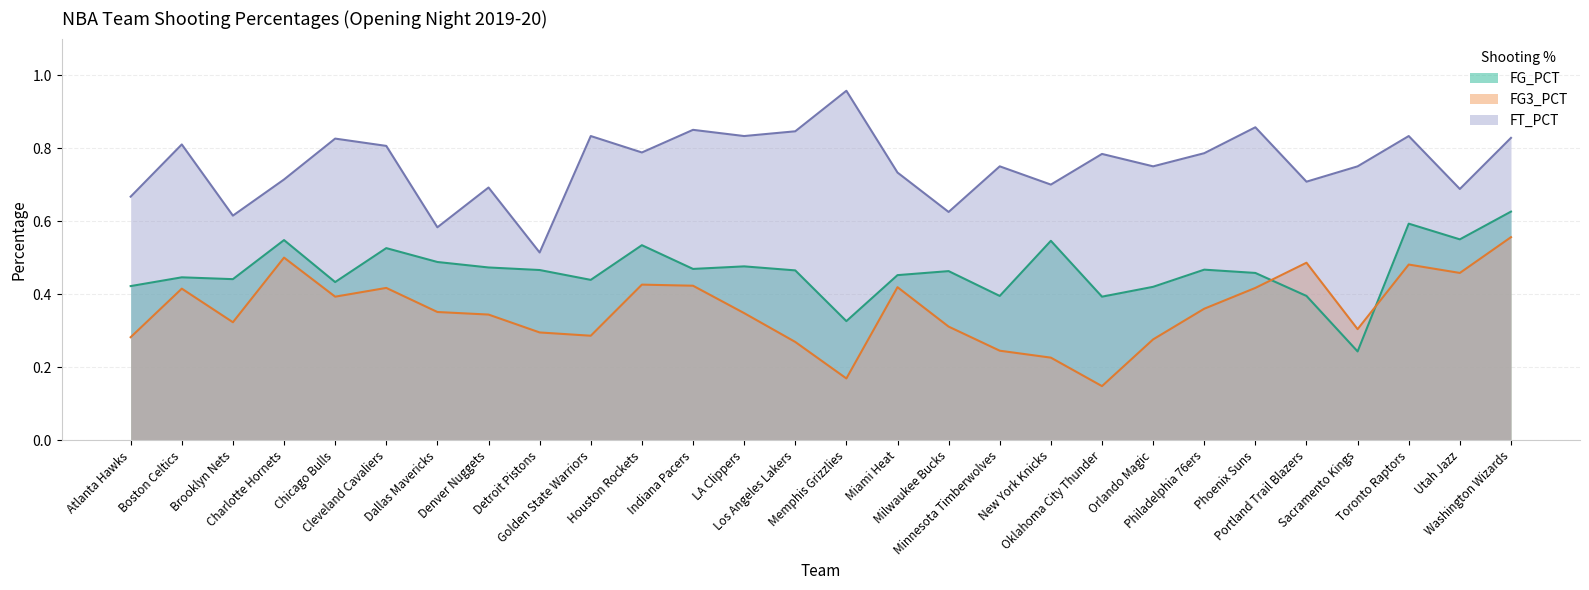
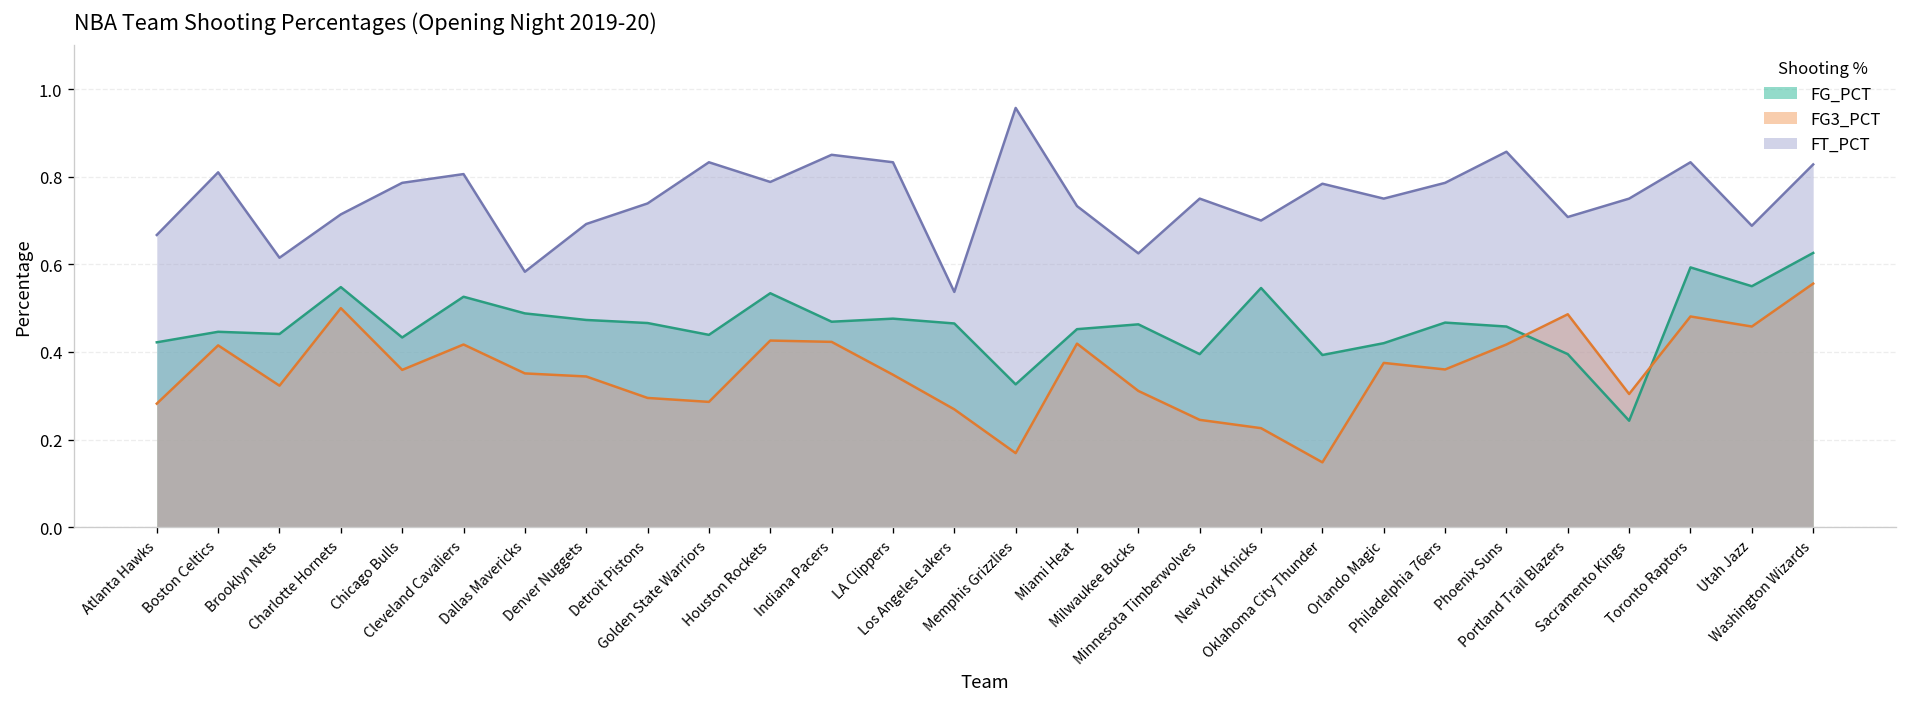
FG3_PCT, Chicago Bulls: 0.39 -> 0.36
FT_PCT, Chicago Bulls: 0.83 -> 0.79
FT_PCT, Detroit Pistons: 0.51 -> 0.74
FT_PCT, Los Angeles Lakers: 0.85 -> 0.54
FG3_PCT, Orlando Magic: 0.28 -> 0.38
